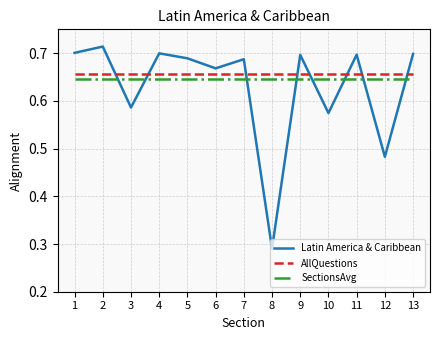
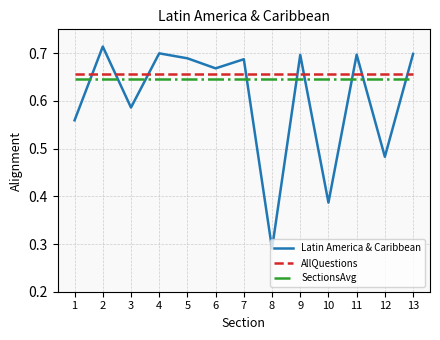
Latin America & Caribbean, 1: 0.70 -> 0.56
Latin America & Caribbean, 10: 0.57 -> 0.39
